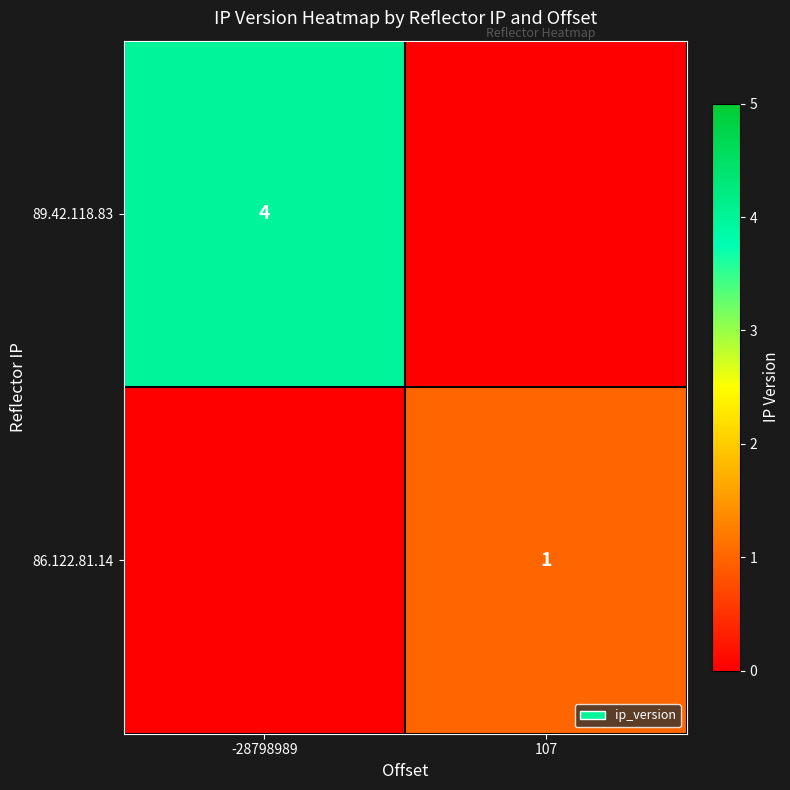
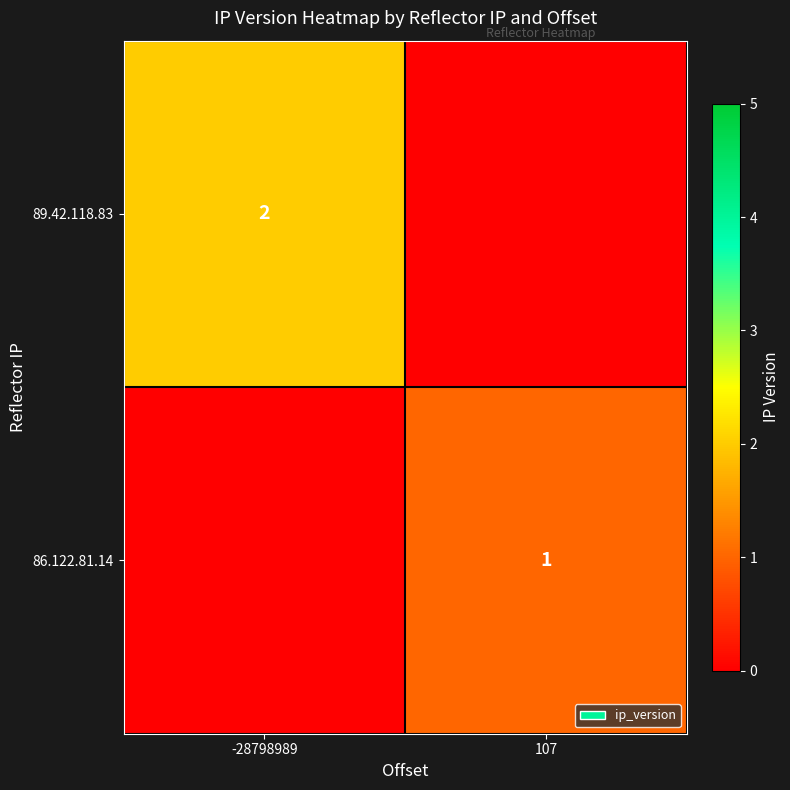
89.42.118.83, -28798989: 4 -> 2
